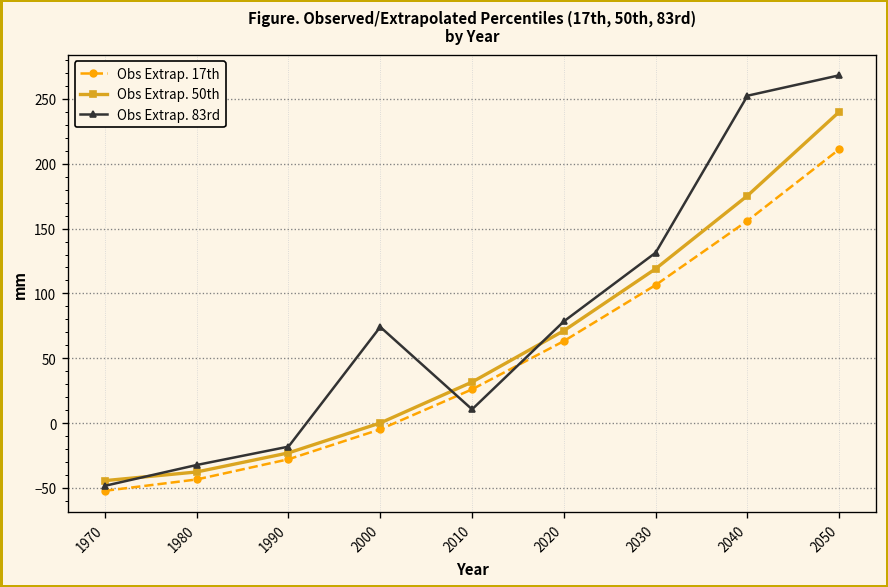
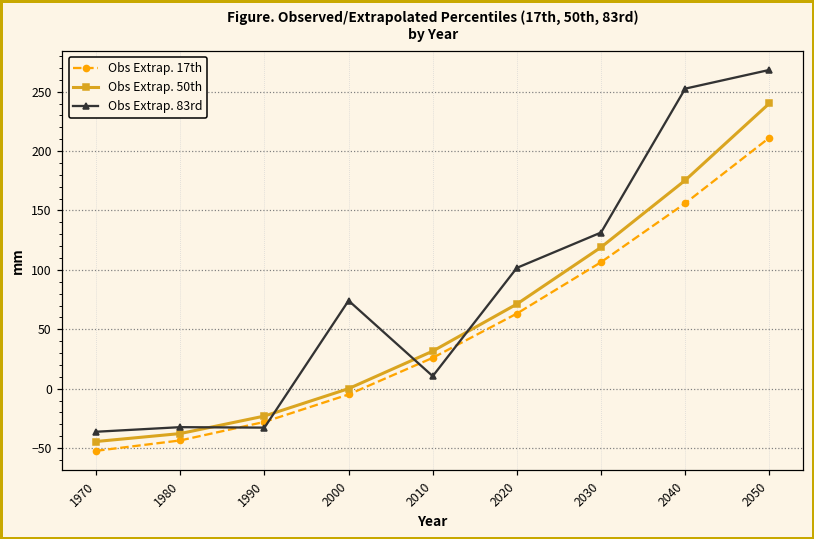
Obs Extrap. 83rd, 1970: -48 -> -36
Obs Extrap. 83rd, 1990: -18 -> -33
Obs Extrap. 83rd, 2020: 78 -> 102
